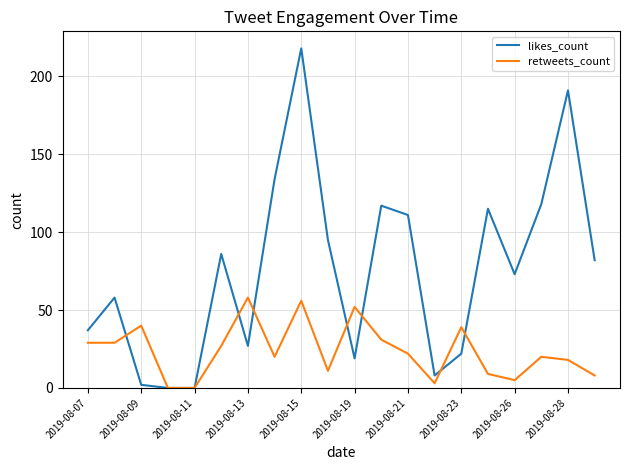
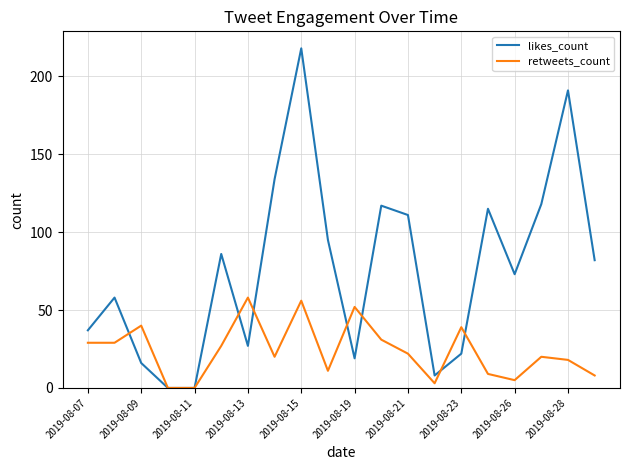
likes_count, 2019-08-09: 2 -> 16
